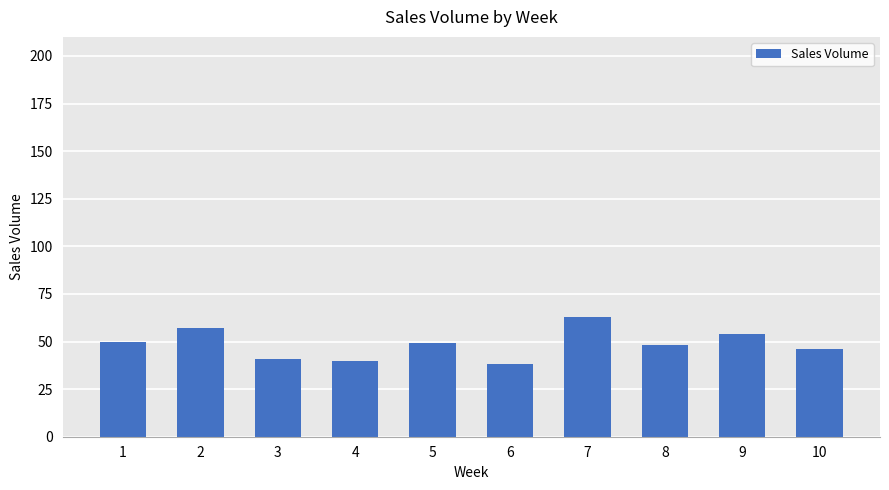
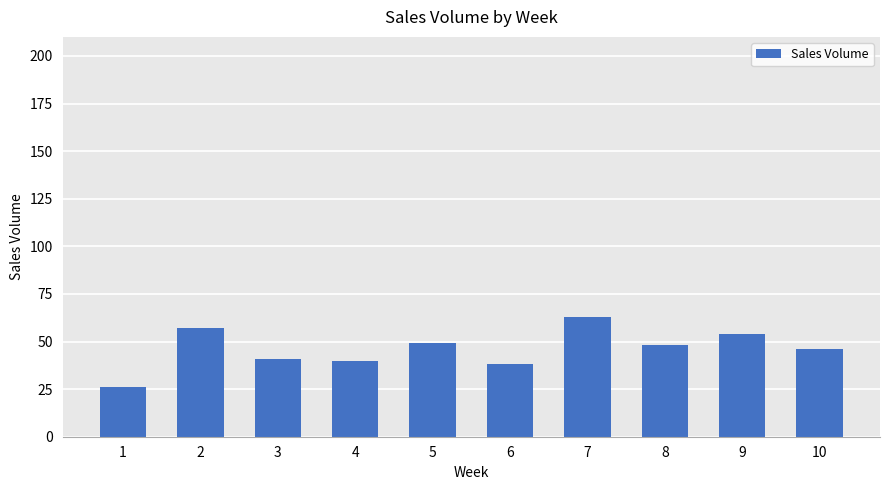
1: 50 -> 26
